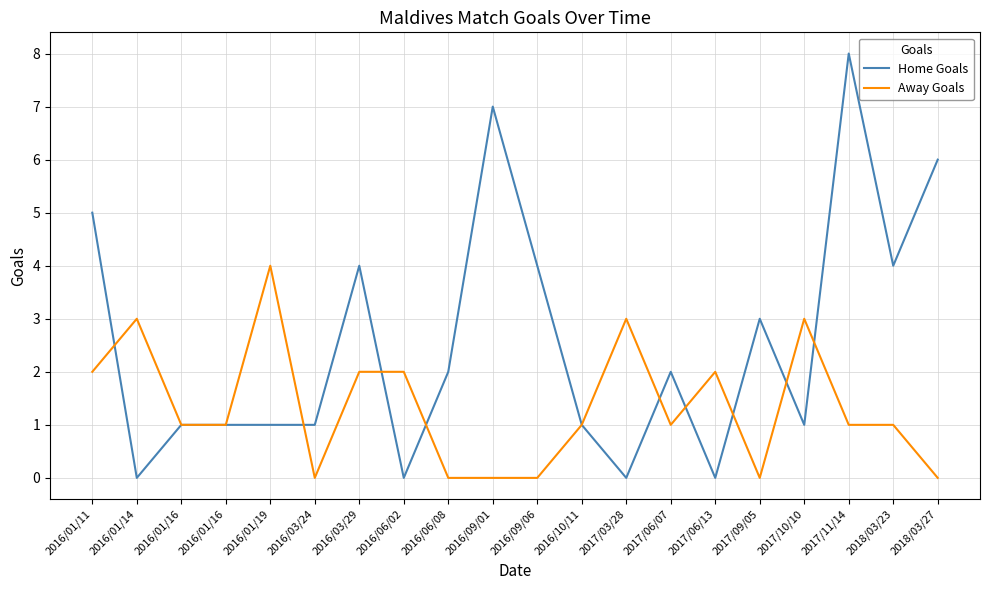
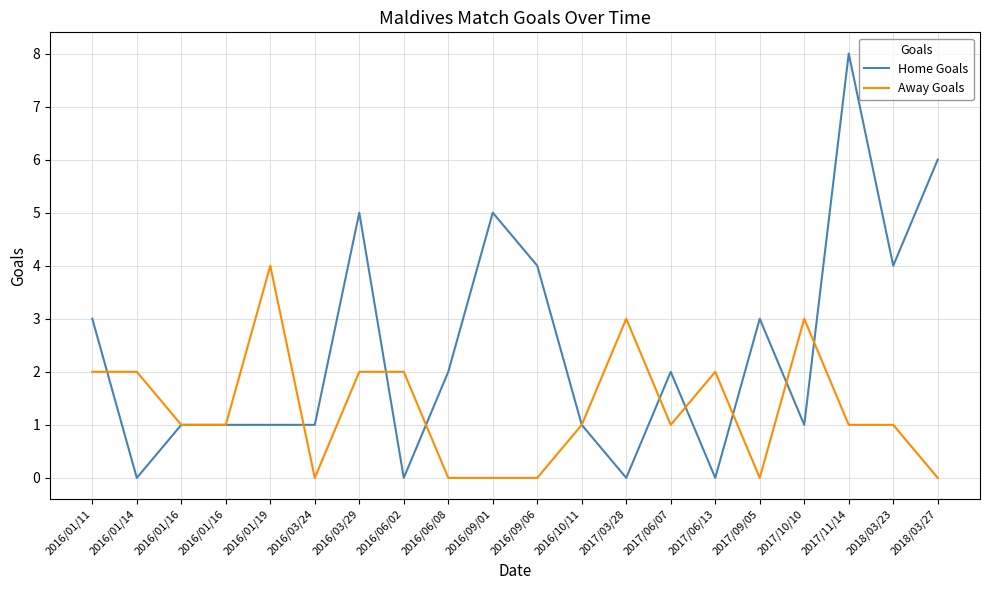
Home Goals, 2016/01/11: 5 -> 3
Away Goals, 2016/01/14: 3 -> 2
Home Goals, 2016/03/29: 4 -> 5
Home Goals, 2016/09/01: 7 -> 5
